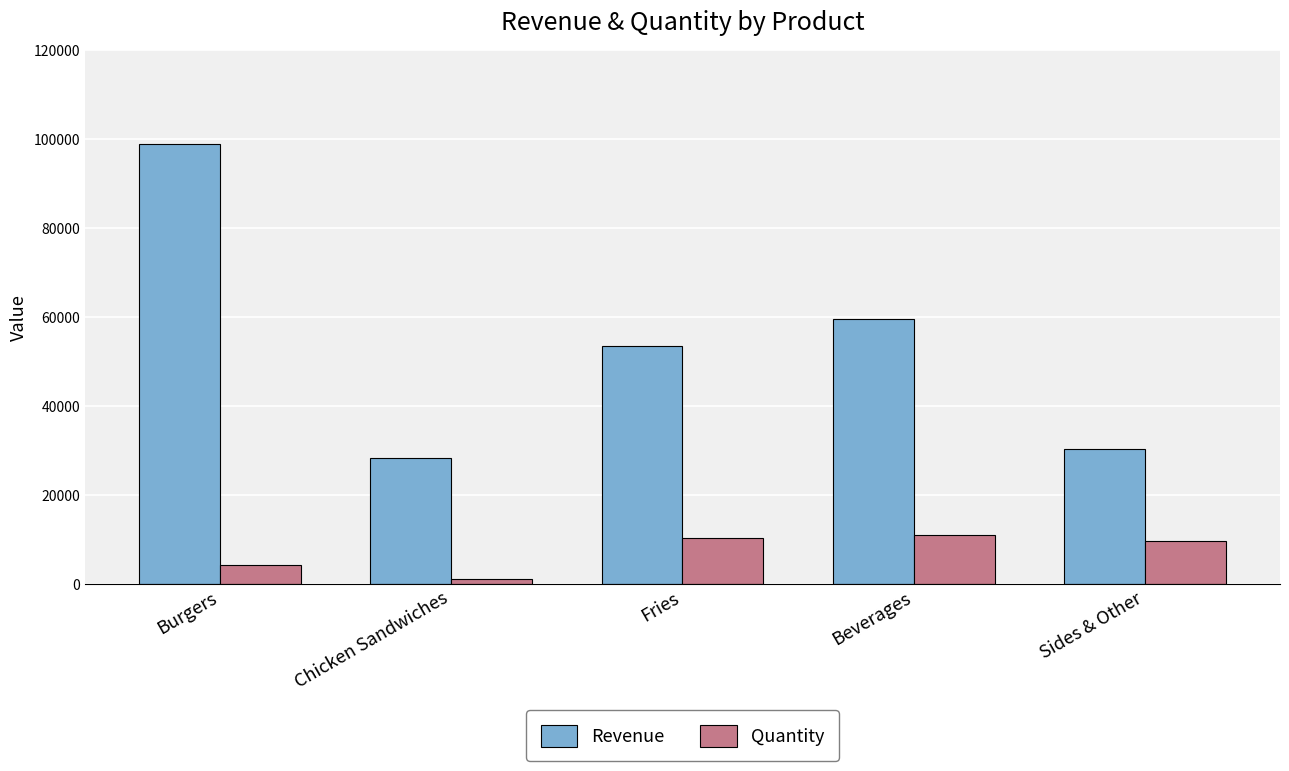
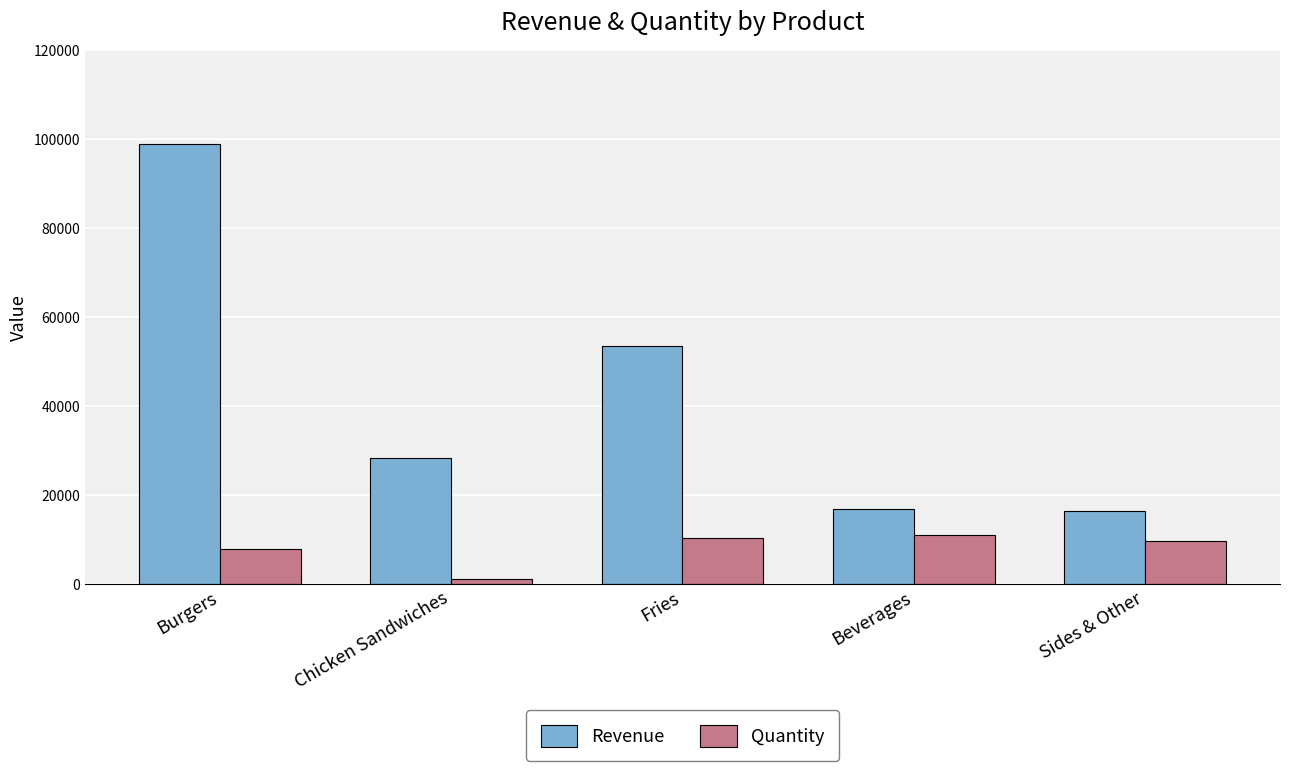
Quantity, Burgers: 4000 -> 8000
Revenue, Beverages: 59000 -> 17000
Revenue, Sides & Other: 30000 -> 16000
